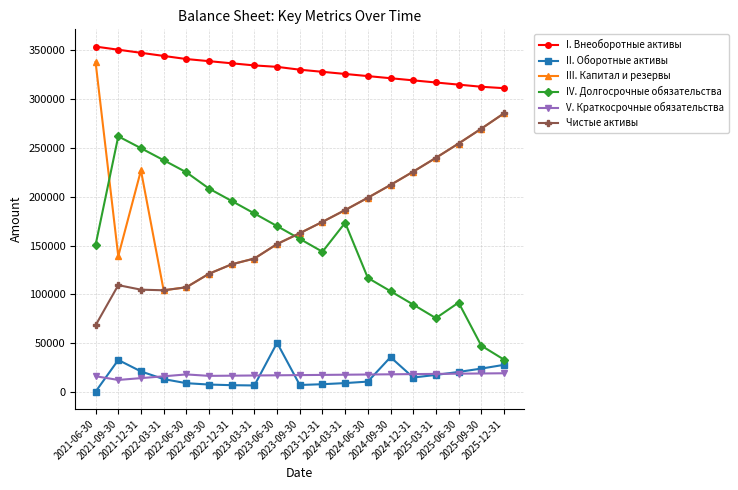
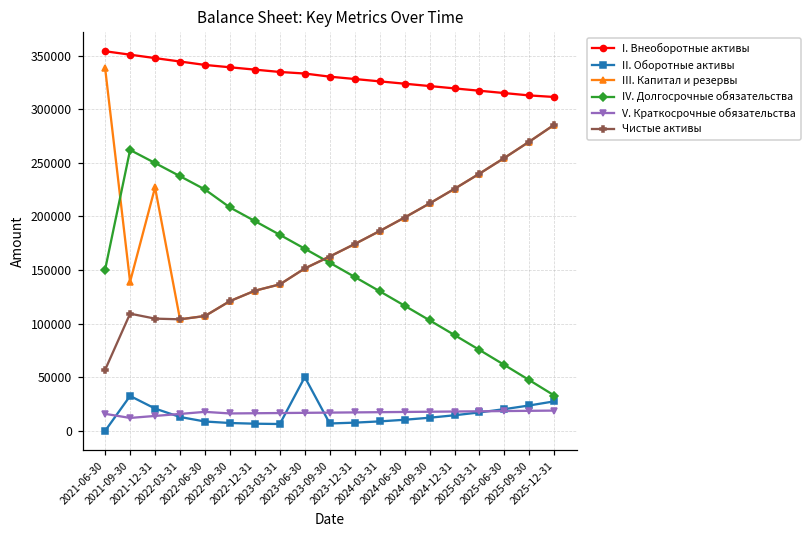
Чистые активы, 2021-06-30: 70000 -> 60000
IV. Долгосрочные обязательства, 2024-03-31: 170000 -> 130000
II. Оборотные активы, 2024-09-30: 40000 -> 10000
IV. Долгосрочные обязательства, 2025-06-30: 90000 -> 60000
